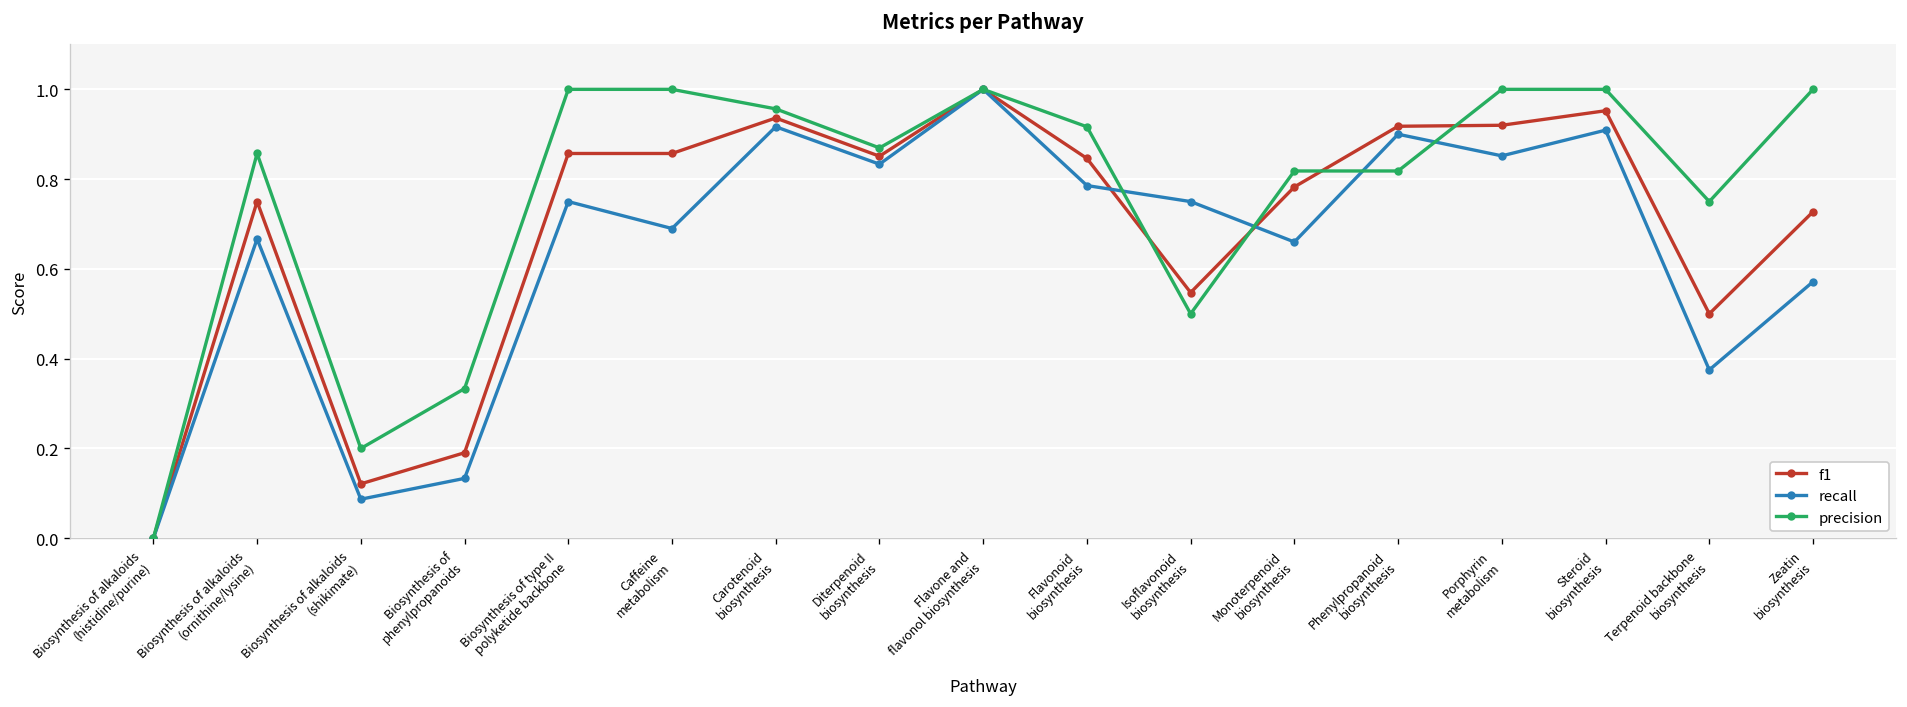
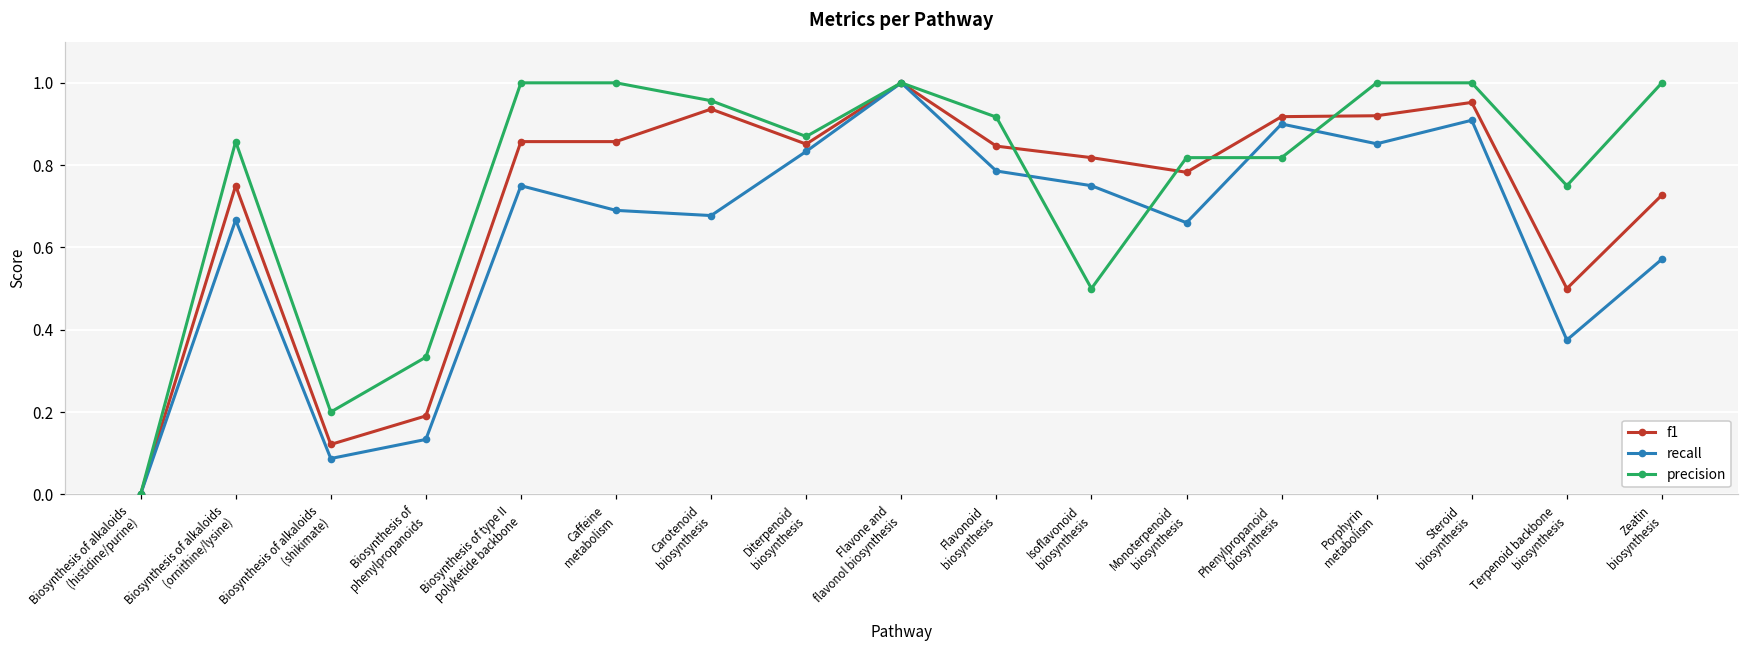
recall, Carotenoid biosynthesis: 0.92 -> 0.68
f1, Isoflavonoid biosynthesis: 0.55 -> 0.82
